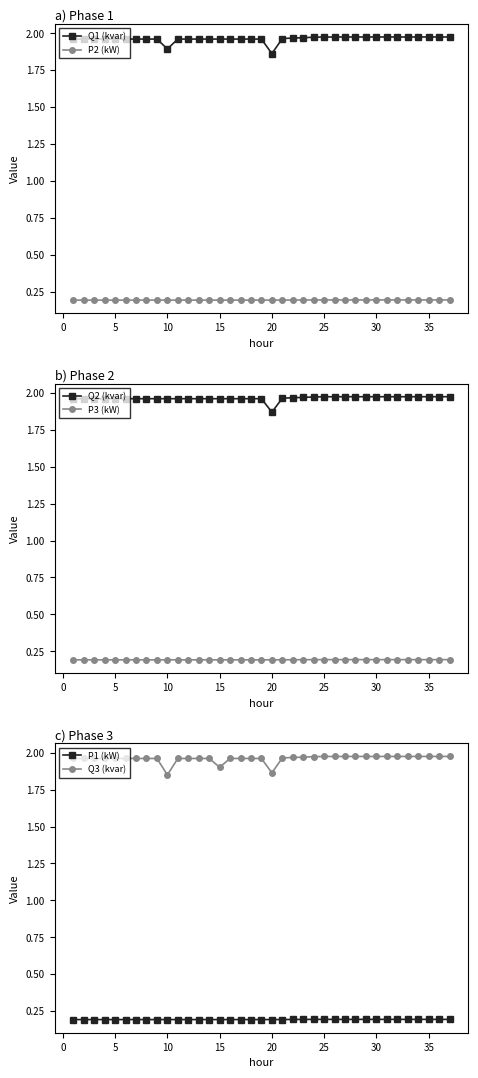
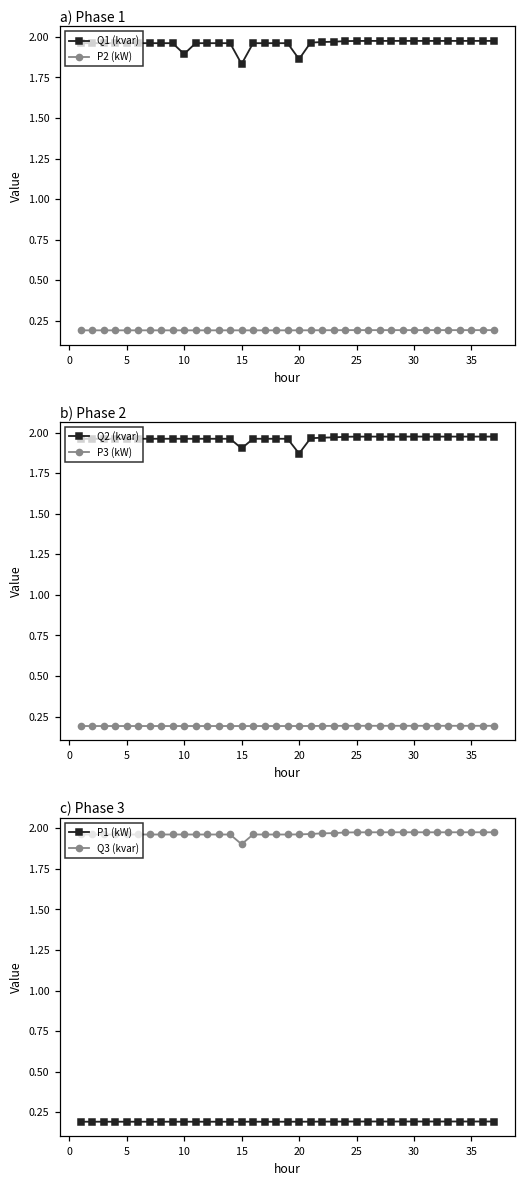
a) Phase 1, Q1 (kvar), 15: 1.96 -> 1.83
b) Phase 2, Q2 (kvar), 15: 1.96 -> 1.90
c) Phase 3, Q3 (kvar), 10: 1.85 -> 1.96
c) Phase 3, Q3 (kvar), 20: 1.86 -> 1.96
